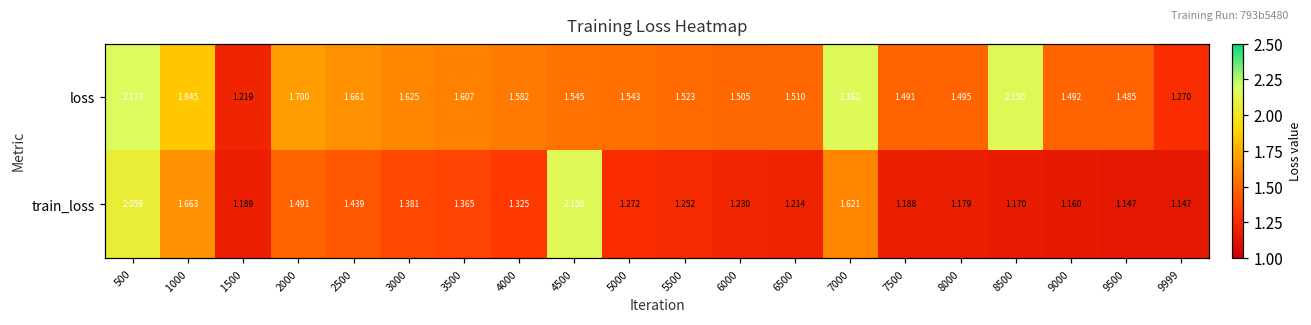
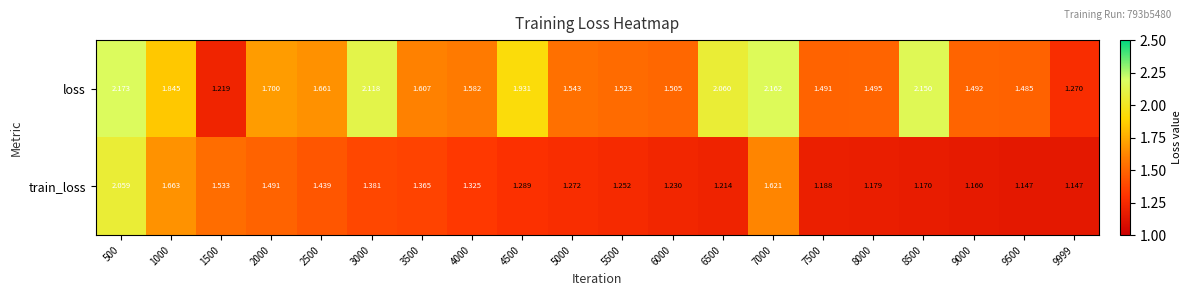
loss, 3000: 1.625 -> 2.118
loss, 4500: 1.545 -> 1.931
loss, 6500: 1.510 -> 2.060
train_loss, 1500: 1.189 -> 1.533
train_loss, 4500: 2.150 -> 1.289
